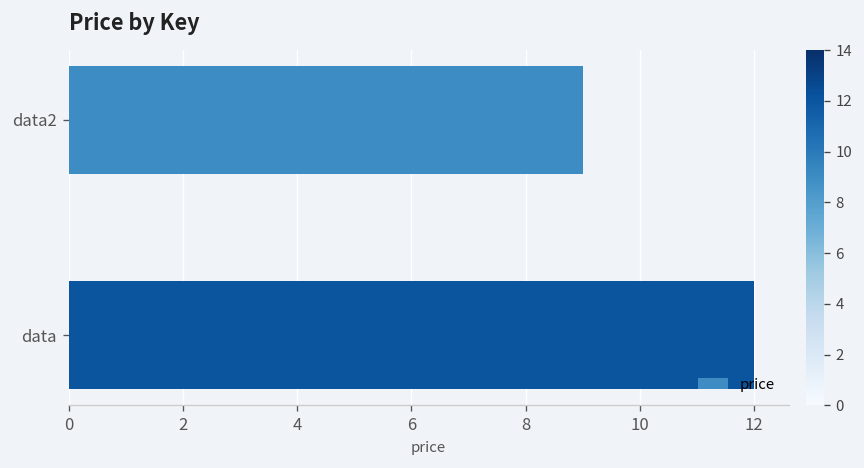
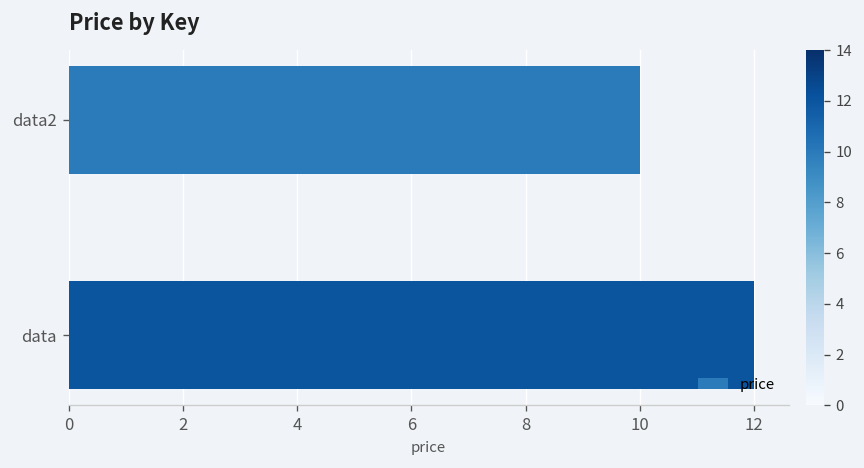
data2: 9 -> 10
